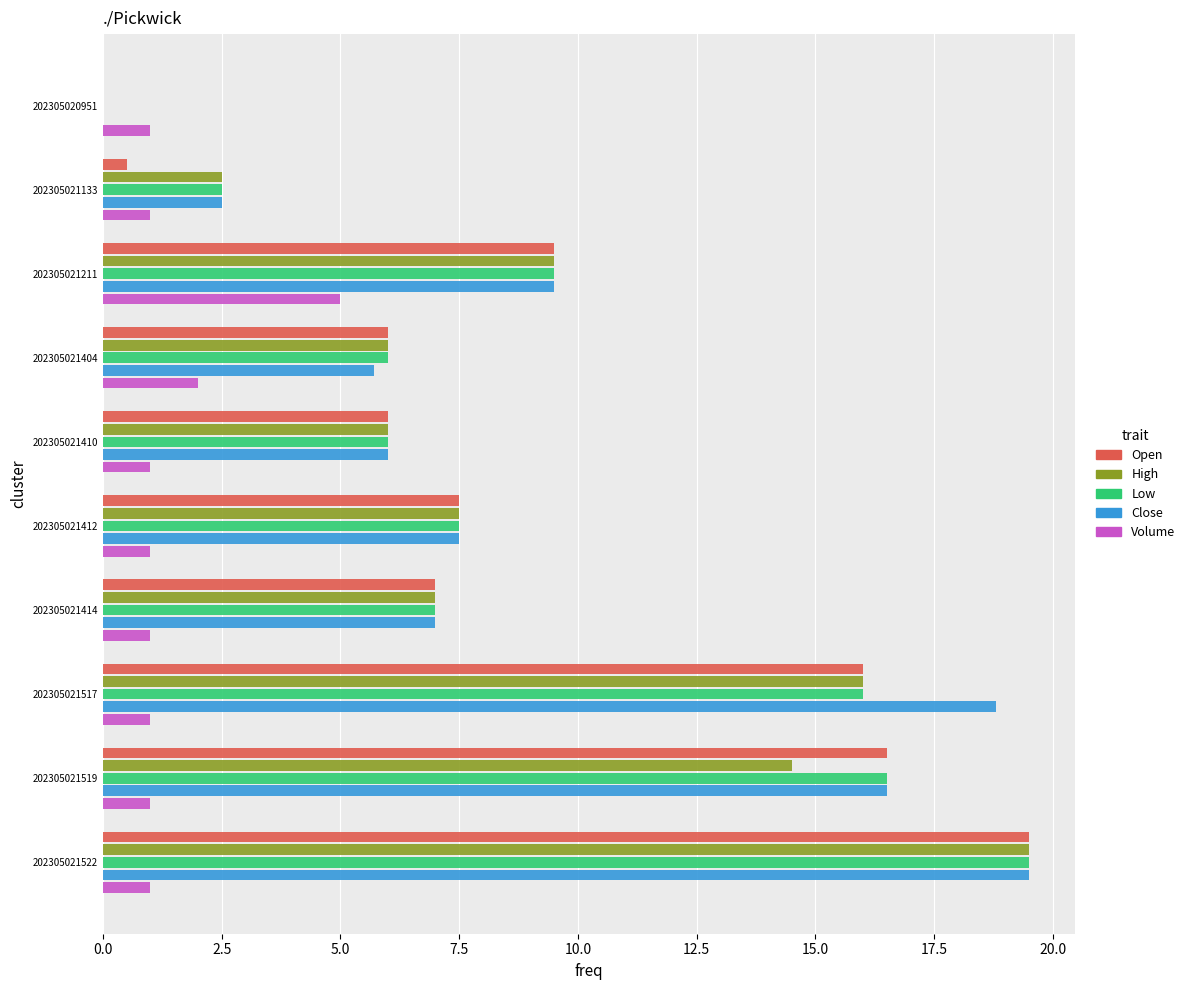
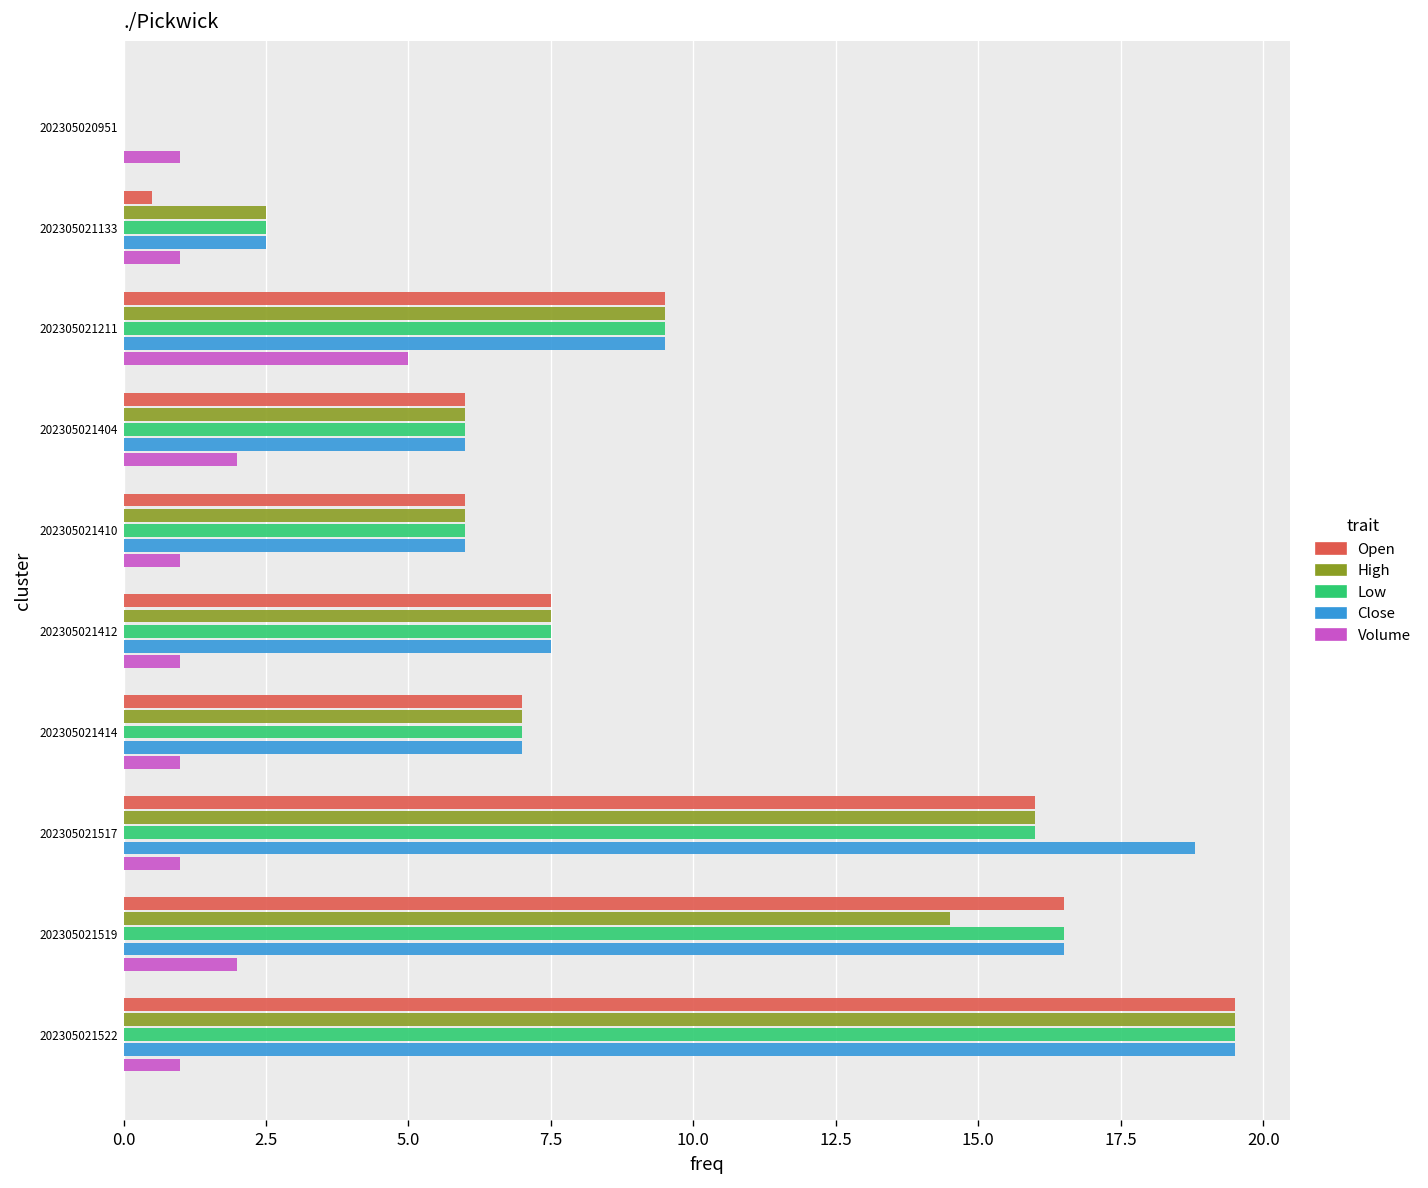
Close, 202305021404: 5.7 -> 6.0
Volume, 202305021519: 1 -> 2
